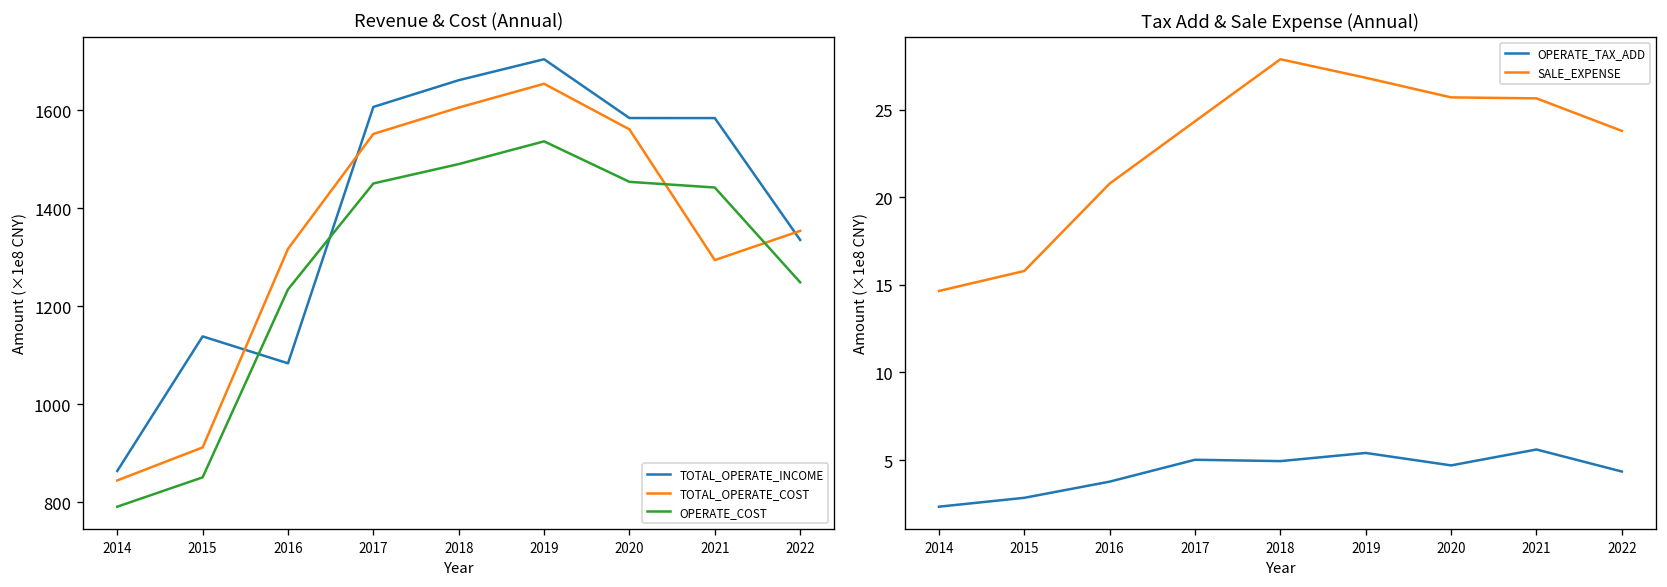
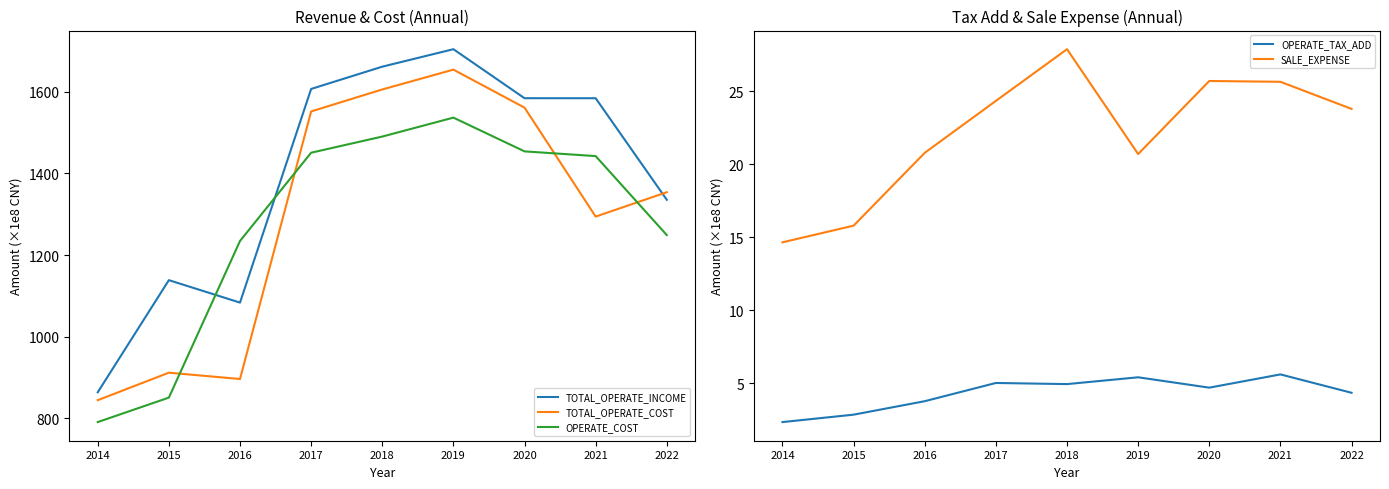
Revenue & Cost (Annual), TOTAL_OPERATE_COST, 2016: 1320 -> 900
Tax Add & Sale Expense (Annual), SALE_EXPENSE, 2019: 26.8 -> 20.7
